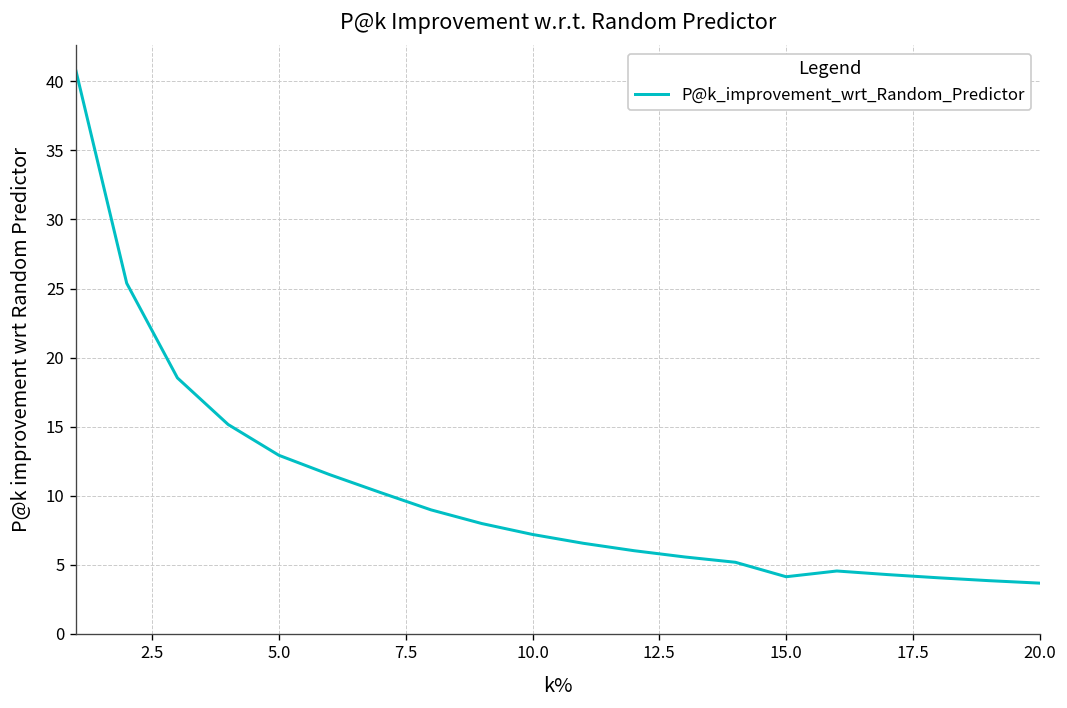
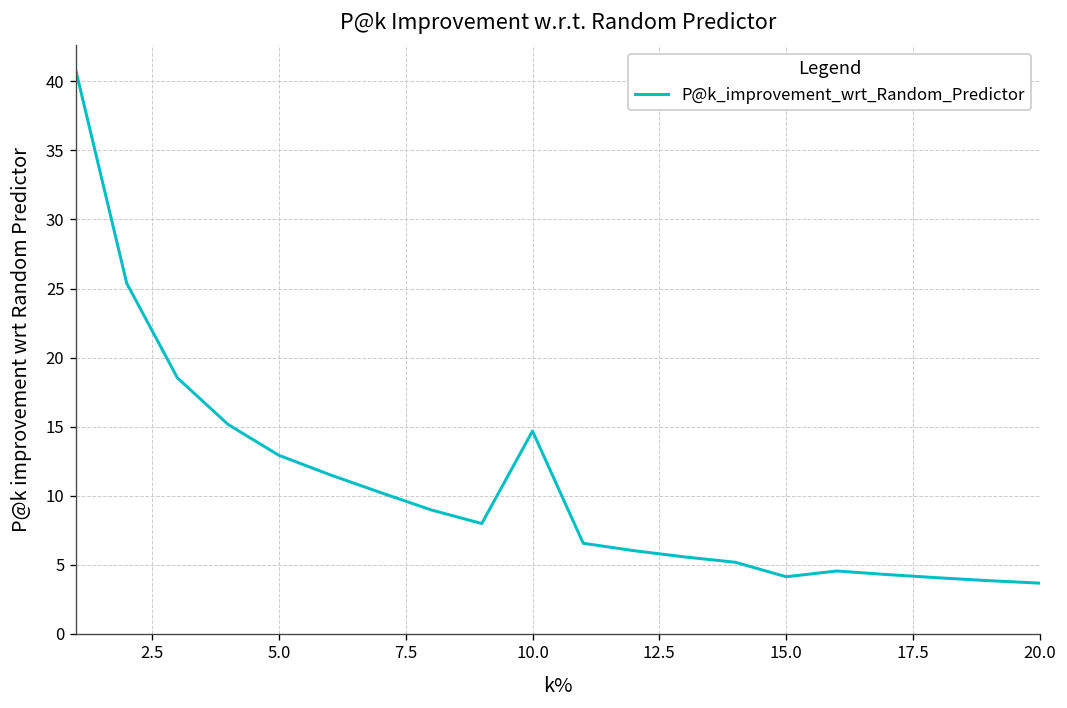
10.0: 7.2 -> 14.7
